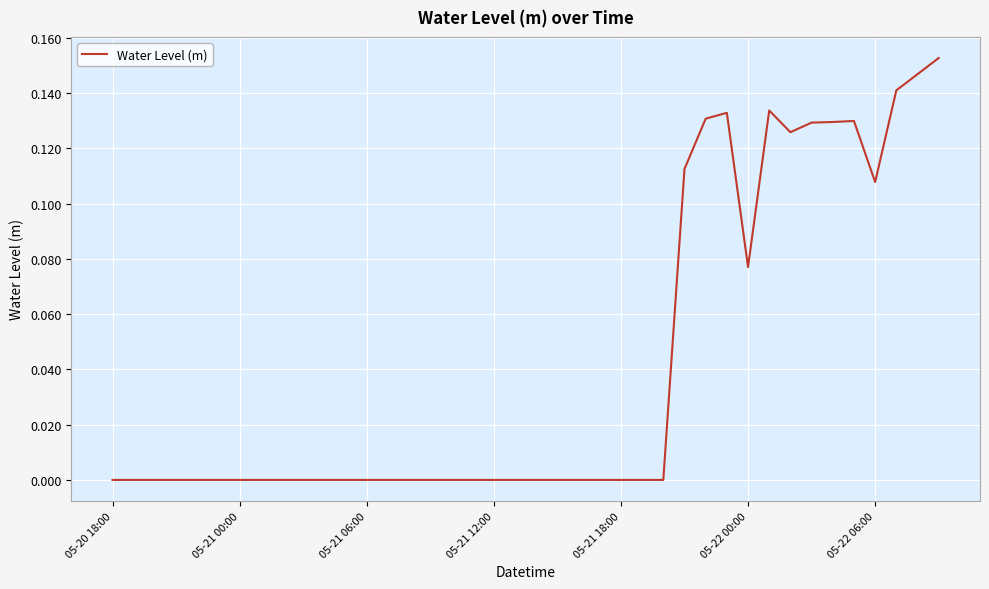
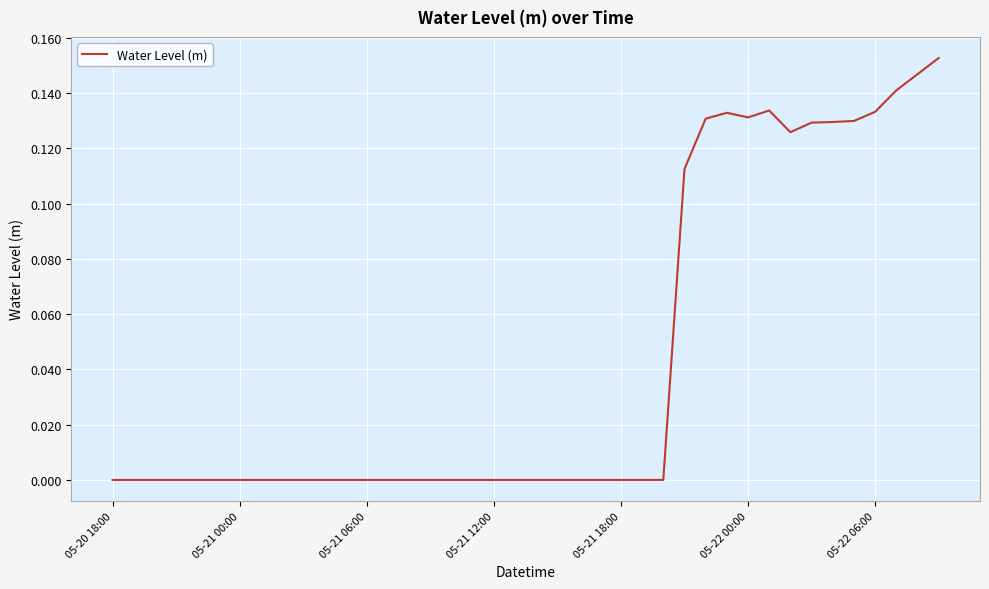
05-22 00:00: 0.077 -> 0.131
05-22 06:00: 0.108 -> 0.133
